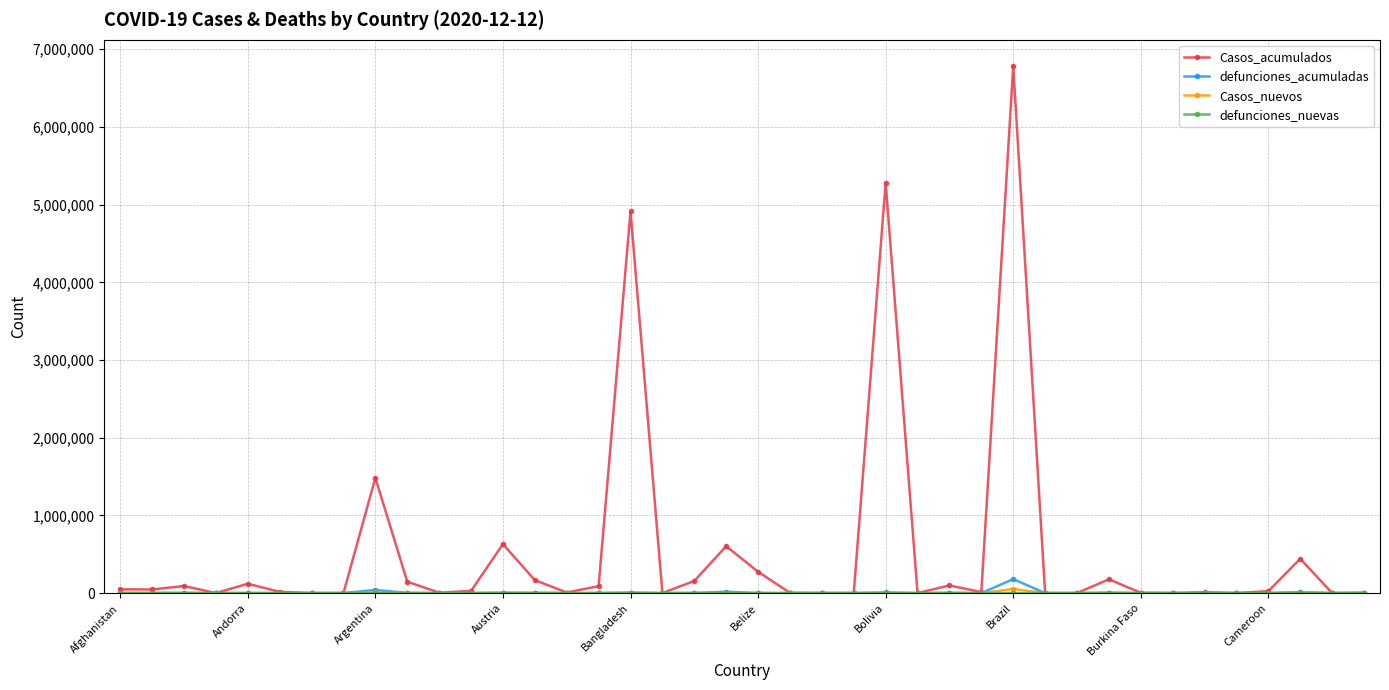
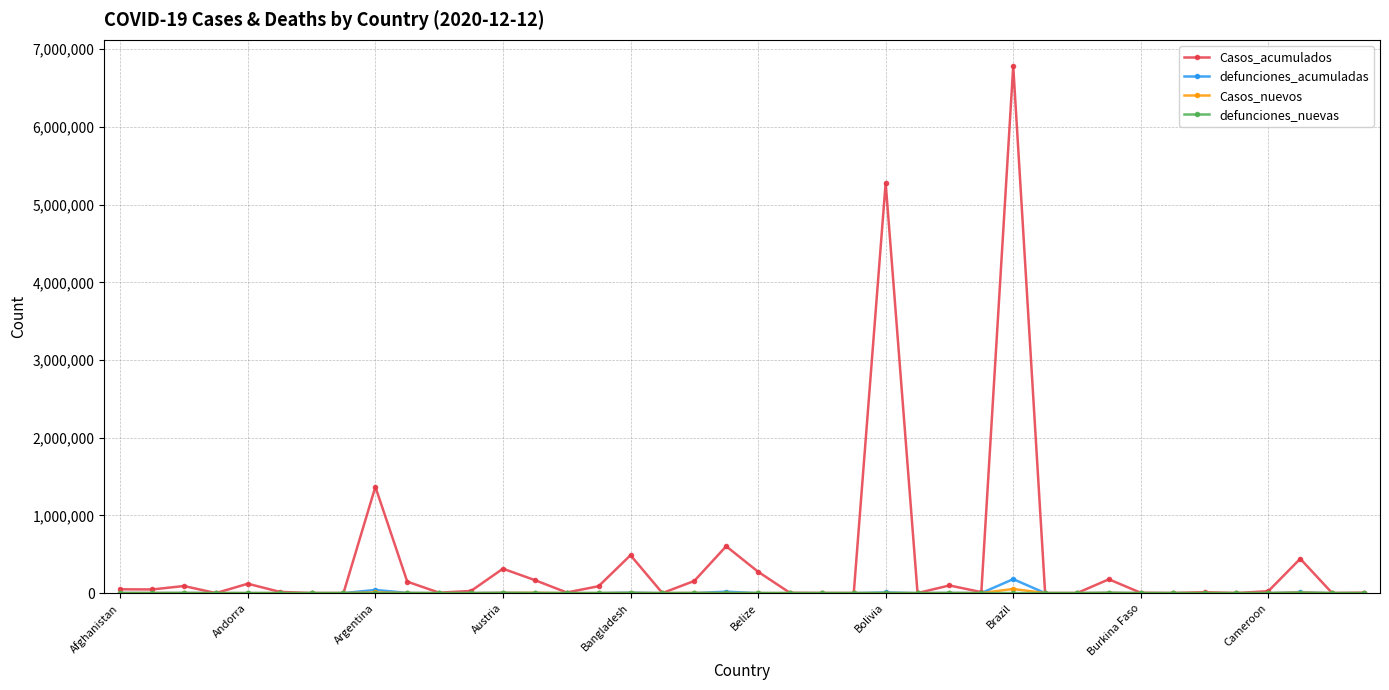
Casos_acumulados, Argentina: 1,500,000 -> 1,400,000
Casos_acumulados, Austria: 600,000 -> 300,000
Casos_acumulados, Bangladesh: 4,900,000 -> 500,000
